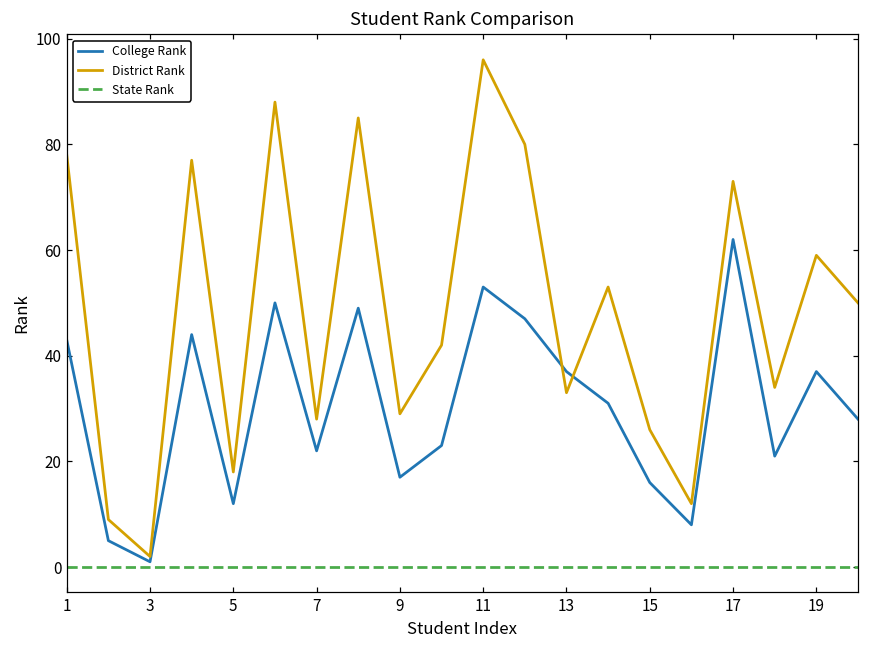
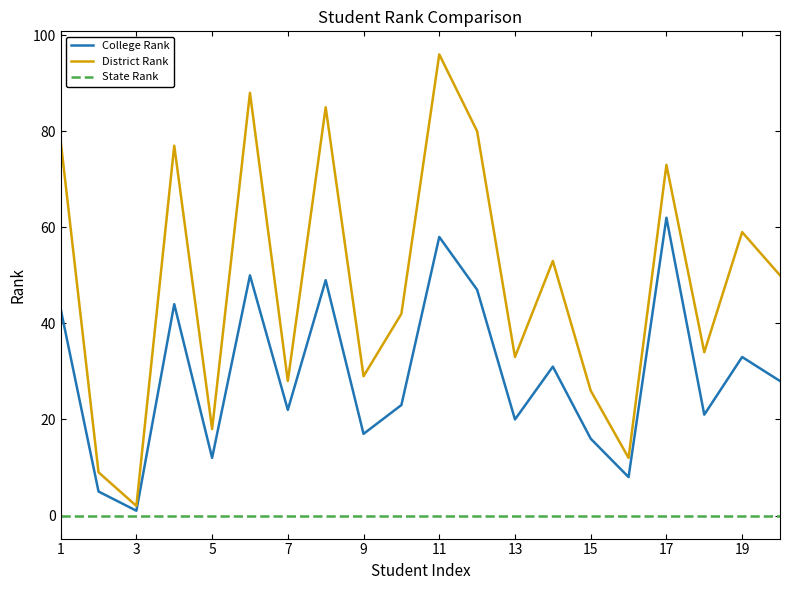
College Rank, 11: 53 -> 58
College Rank, 13: 37 -> 20
College Rank, 19: 37 -> 33
